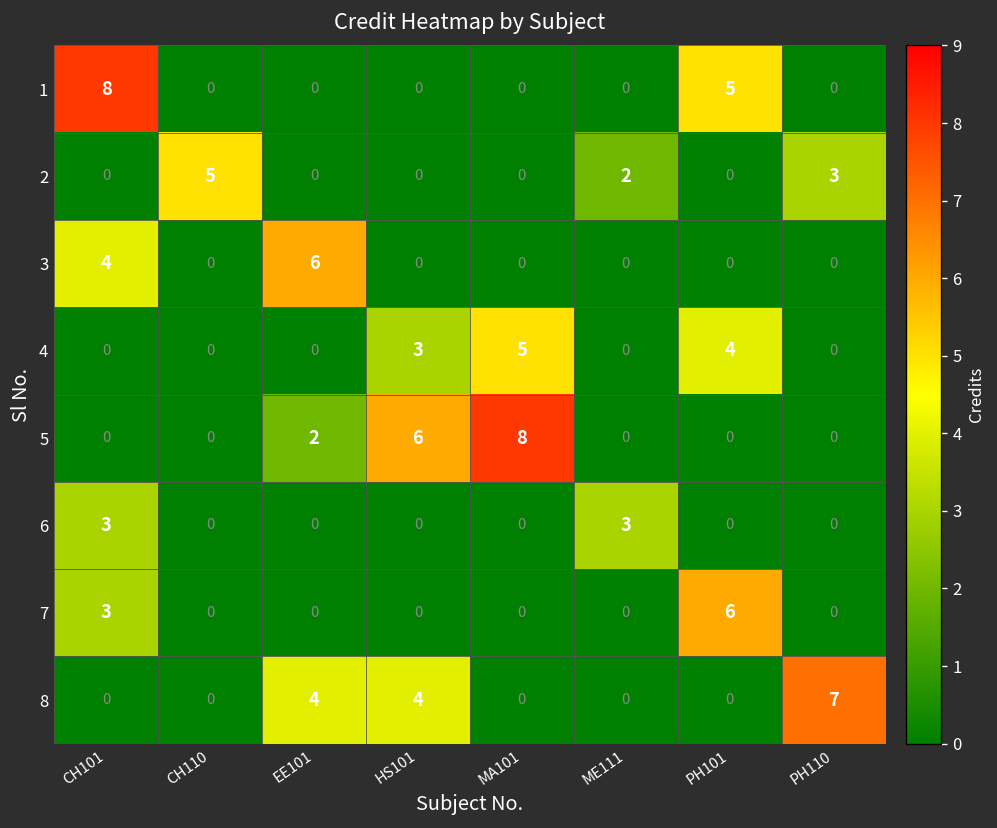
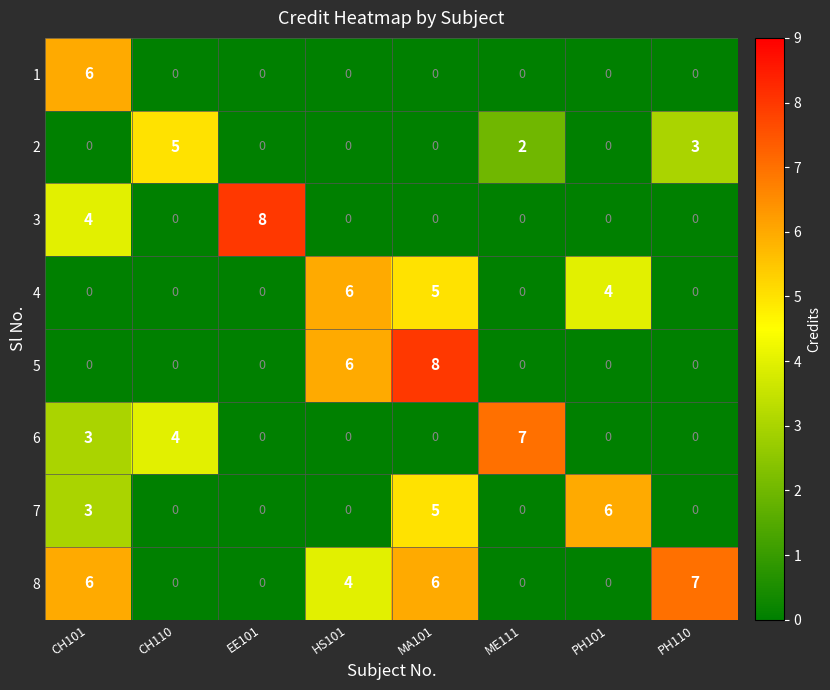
1, CH101: 8 -> 6
1, PH101: 5 -> 0
3, EE101: 6 -> 8
4, HS101: 3 -> 6
5, EE101: 2 -> 0
6, CH110: 0 -> 4
6, ME111: 3 -> 7
7, MA101: 0 -> 5
8, CH101: 0 -> 6
8, EE101: 4 -> 0
8, MA101: 0 -> 6
